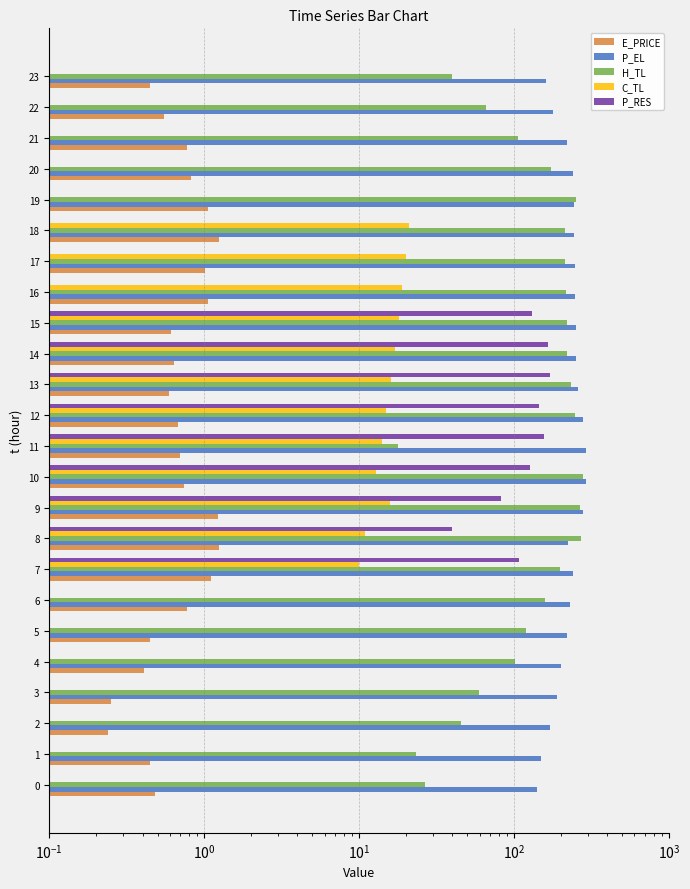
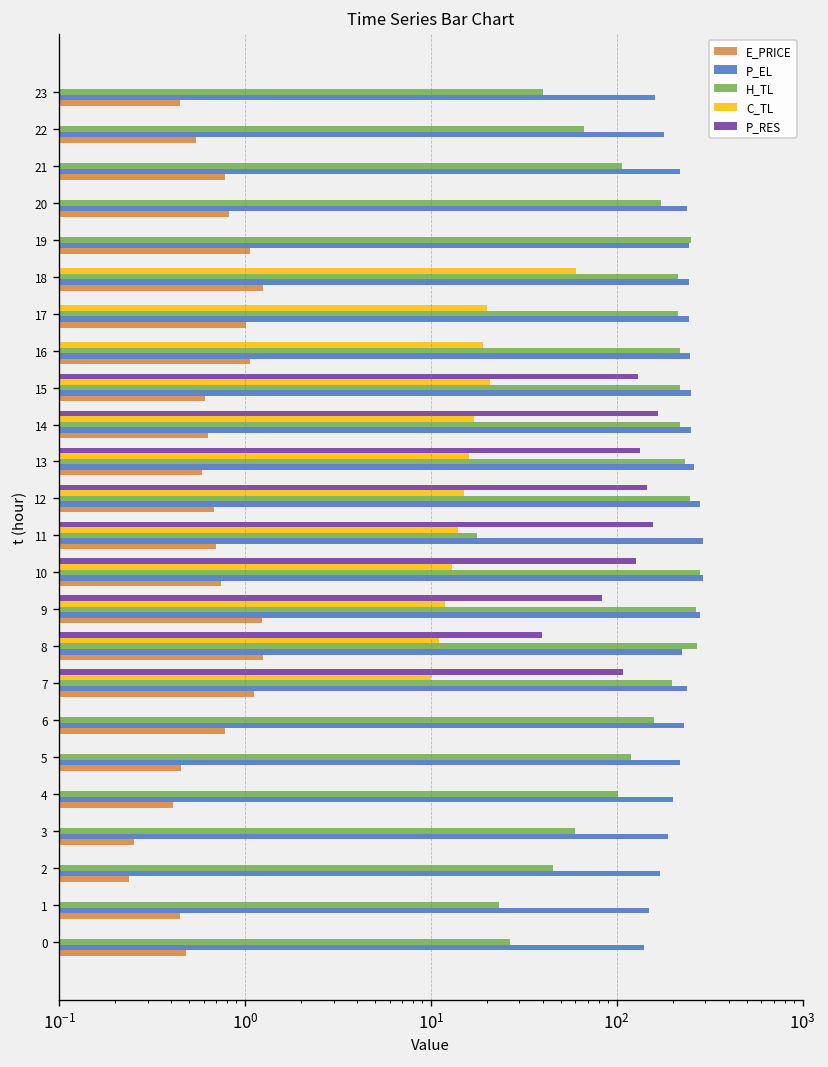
C_TL, 18: 21 -> 60
C_TL, 15: 18 -> 21
P_RES, 13: 170 -> 130
C_TL, 9: 16 -> 12
